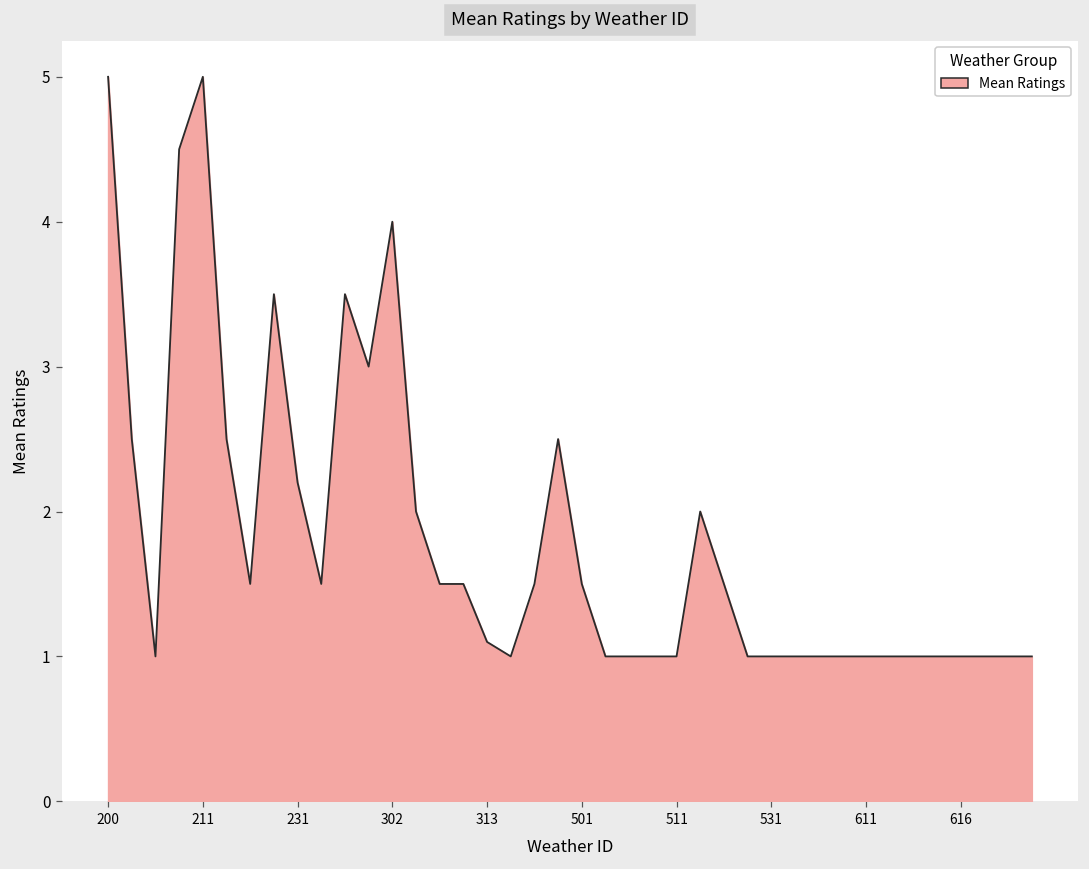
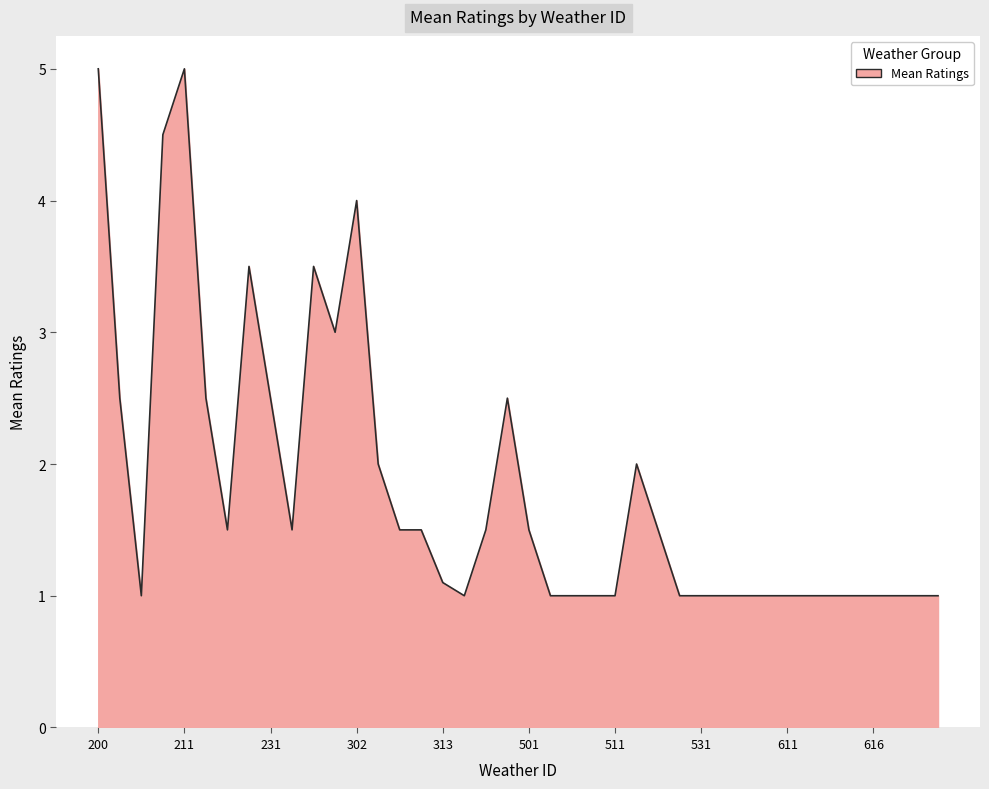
231: 2.2 -> 2.5
